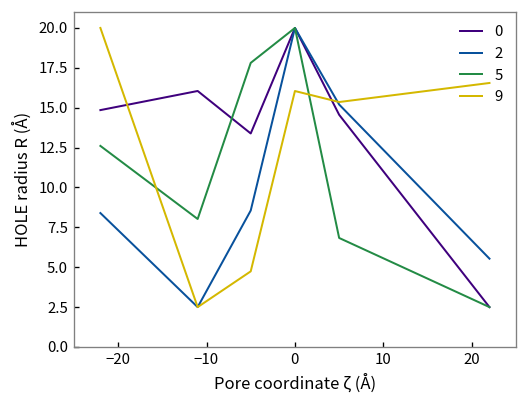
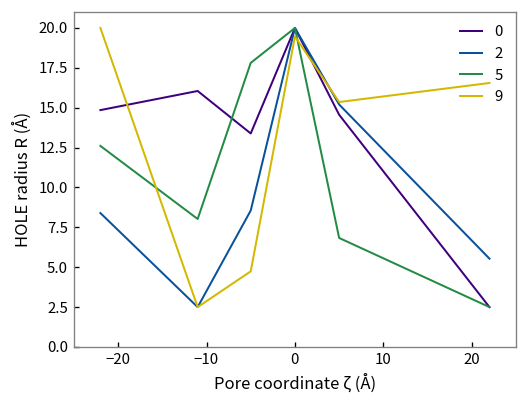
9, 0: 16.0 -> 19.5
